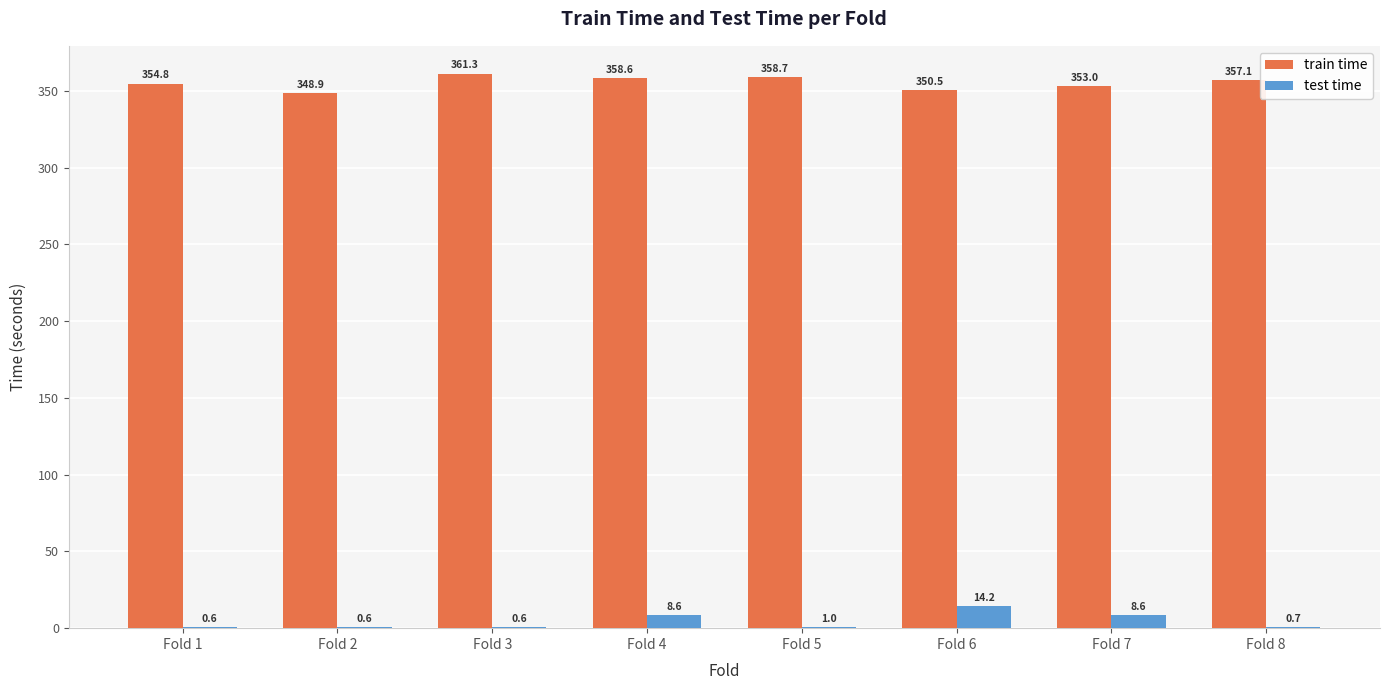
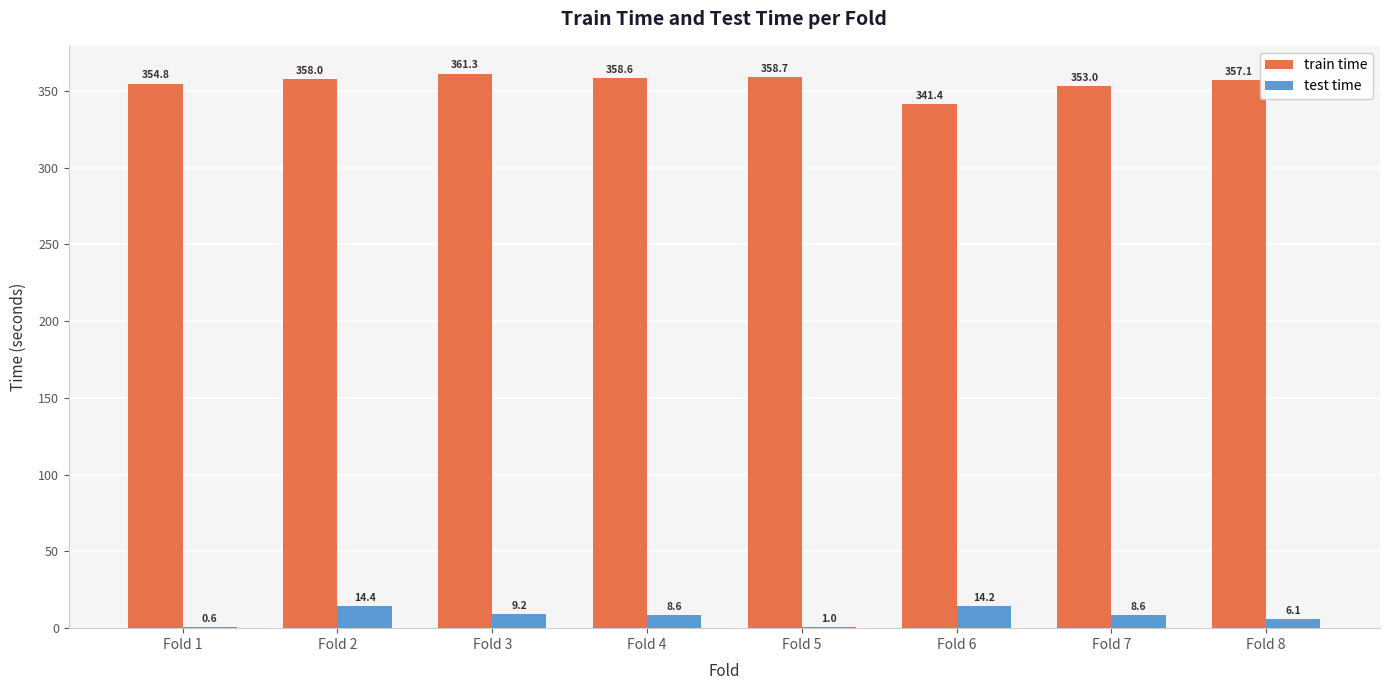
train time, Fold 2: 348.9 -> 358.0
test time, Fold 2: 0.6 -> 14.4
test time, Fold 3: 0.6 -> 9.2
train time, Fold 6: 350.5 -> 341.4
test time, Fold 8: 0.7 -> 6.1
